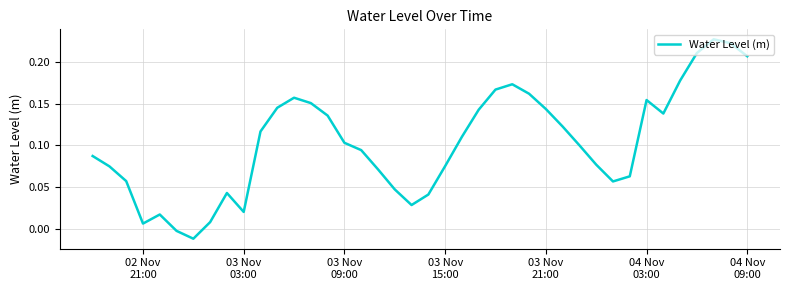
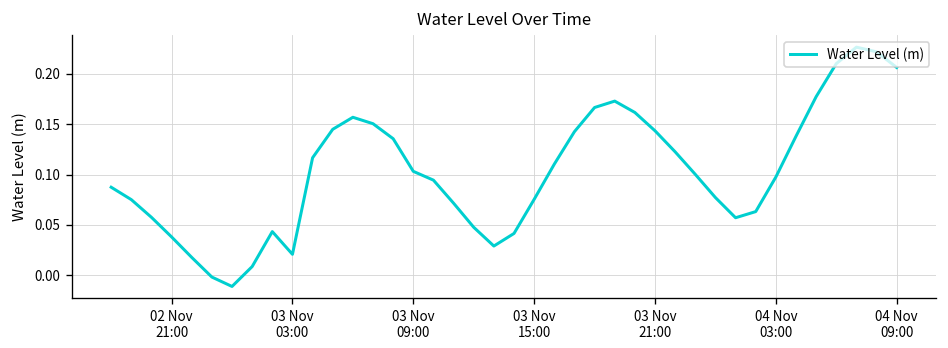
02 Nov 21:00: 0.01 -> 0.04
04 Nov 03:00: 0.15 -> 0.10
